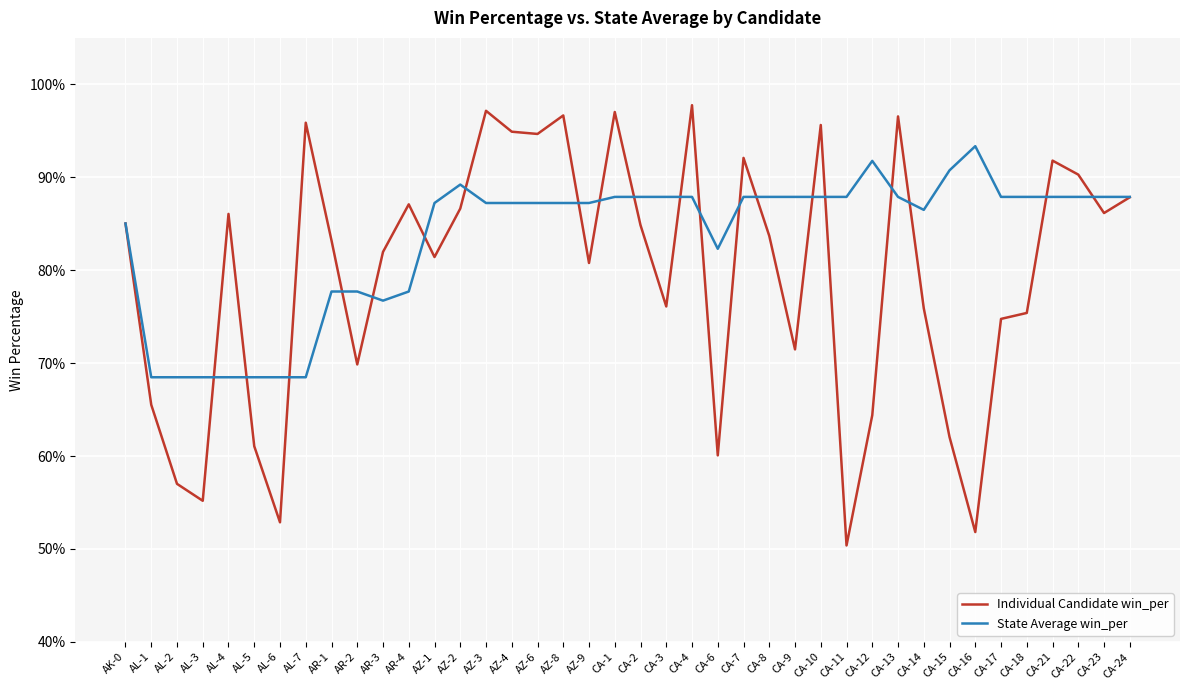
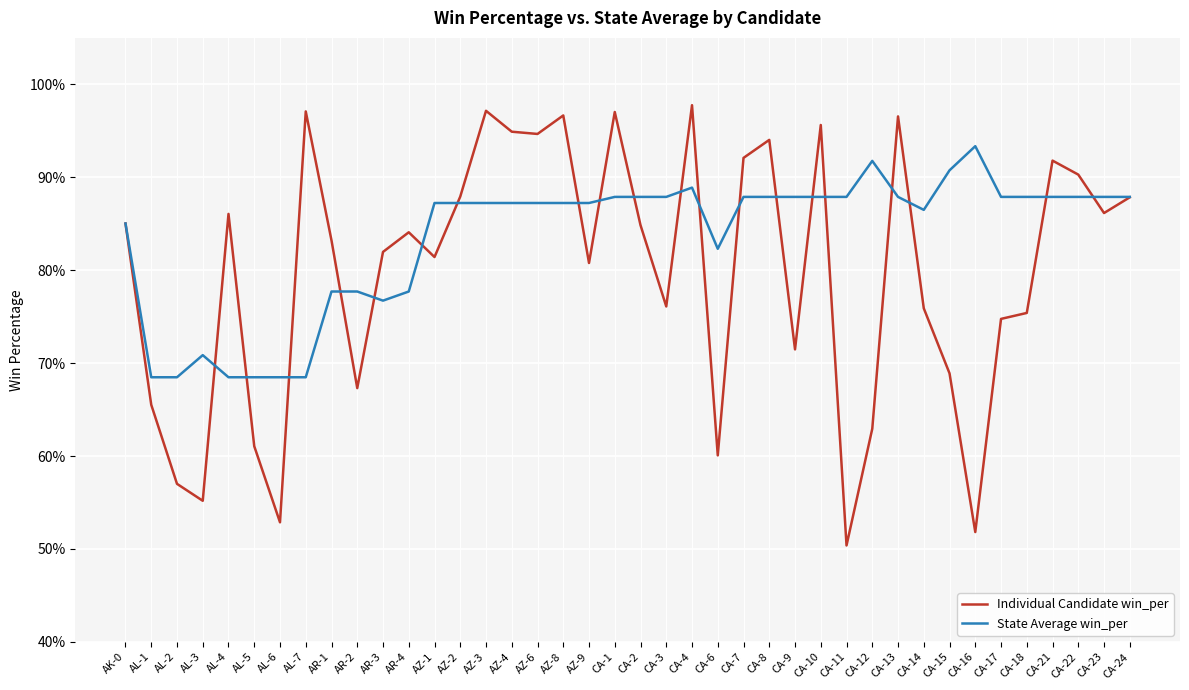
State Average win_per, AL-3: 68% -> 71%
Individual Candidate win_per, AL-7: 96% -> 97%
Individual Candidate win_per, AR-2: 70% -> 67%
Individual Candidate win_per, AR-4: 87% -> 84%
Individual Candidate win_per, AZ-2: 87% -> 88%
State Average win_per, AZ-2: 89% -> 87%
State Average win_per, CA-4: 88% -> 89%
Individual Candidate win_per, CA-8: 84% -> 94%
Individual Candidate win_per, CA-12: 64% -> 63%
Individual Candidate win_per, CA-15: 62% -> 69%
